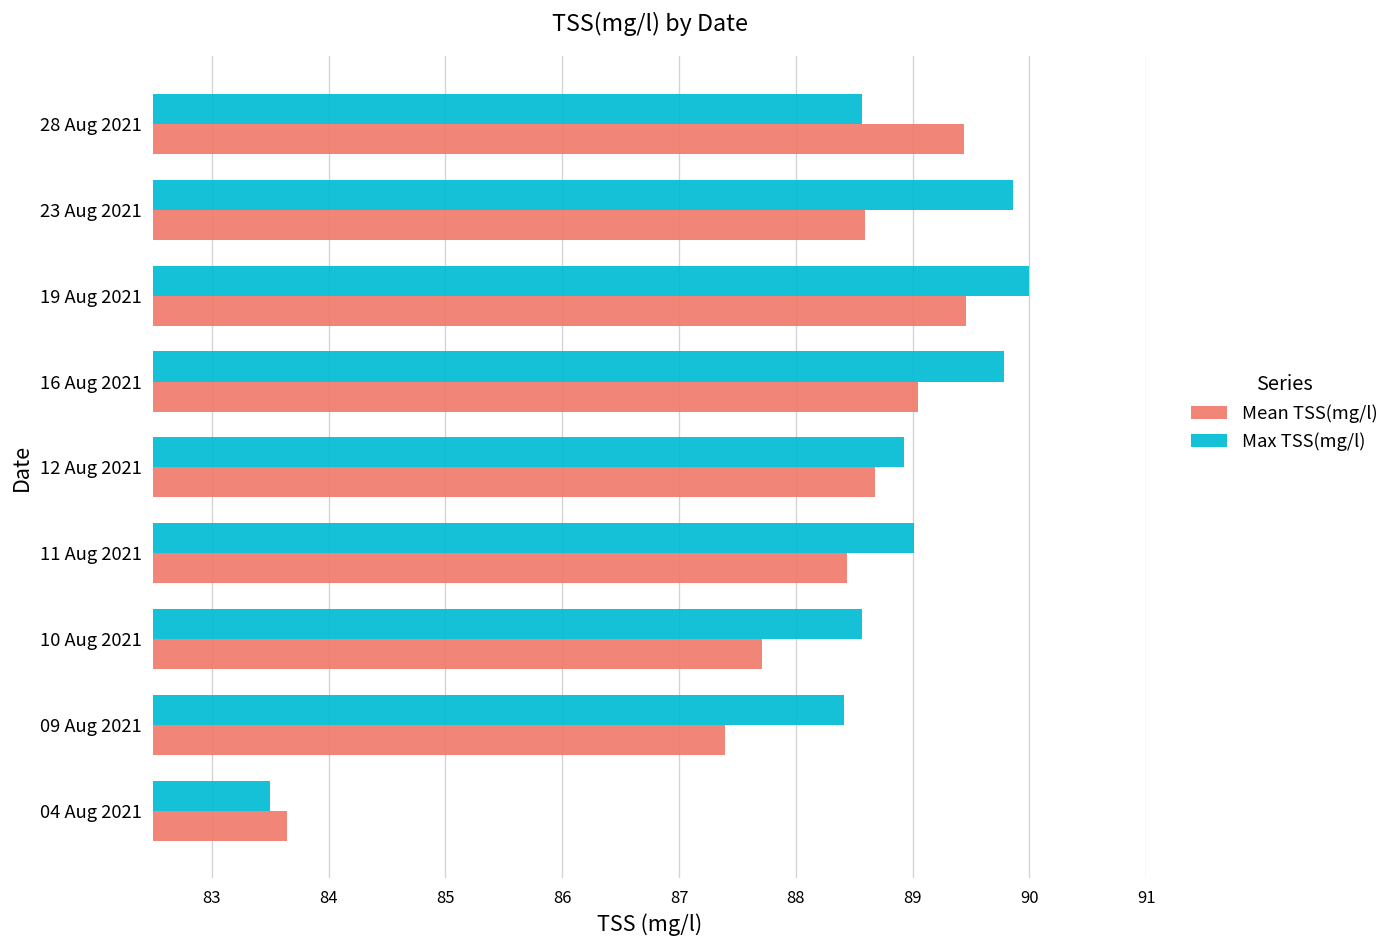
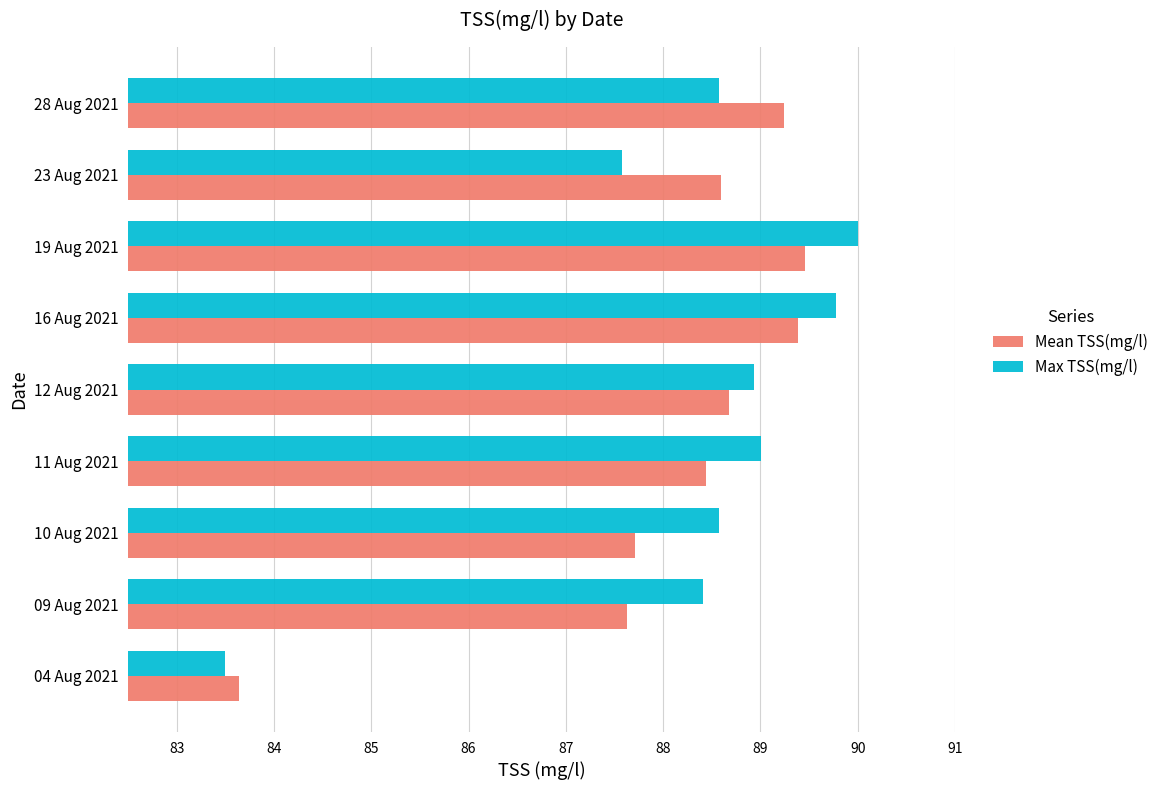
Mean TSS(mg/l), 28 Aug 2021: 89.4 -> 89.2
Max TSS(mg/l), 23 Aug 2021: 89.9 -> 87.6
Mean TSS(mg/l), 16 Aug 2021: 89.1 -> 89.4
Mean TSS(mg/l), 09 Aug 2021: 87.4 -> 87.6
